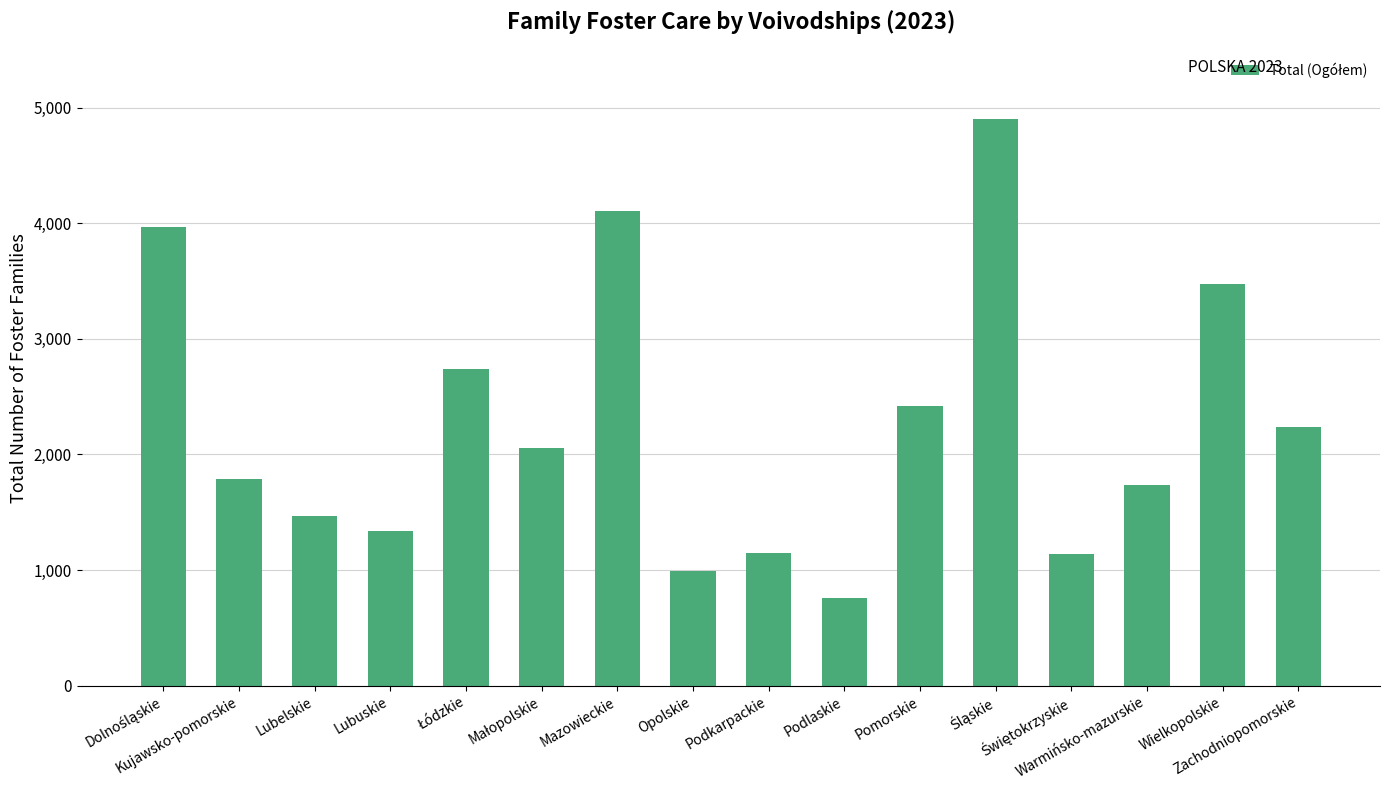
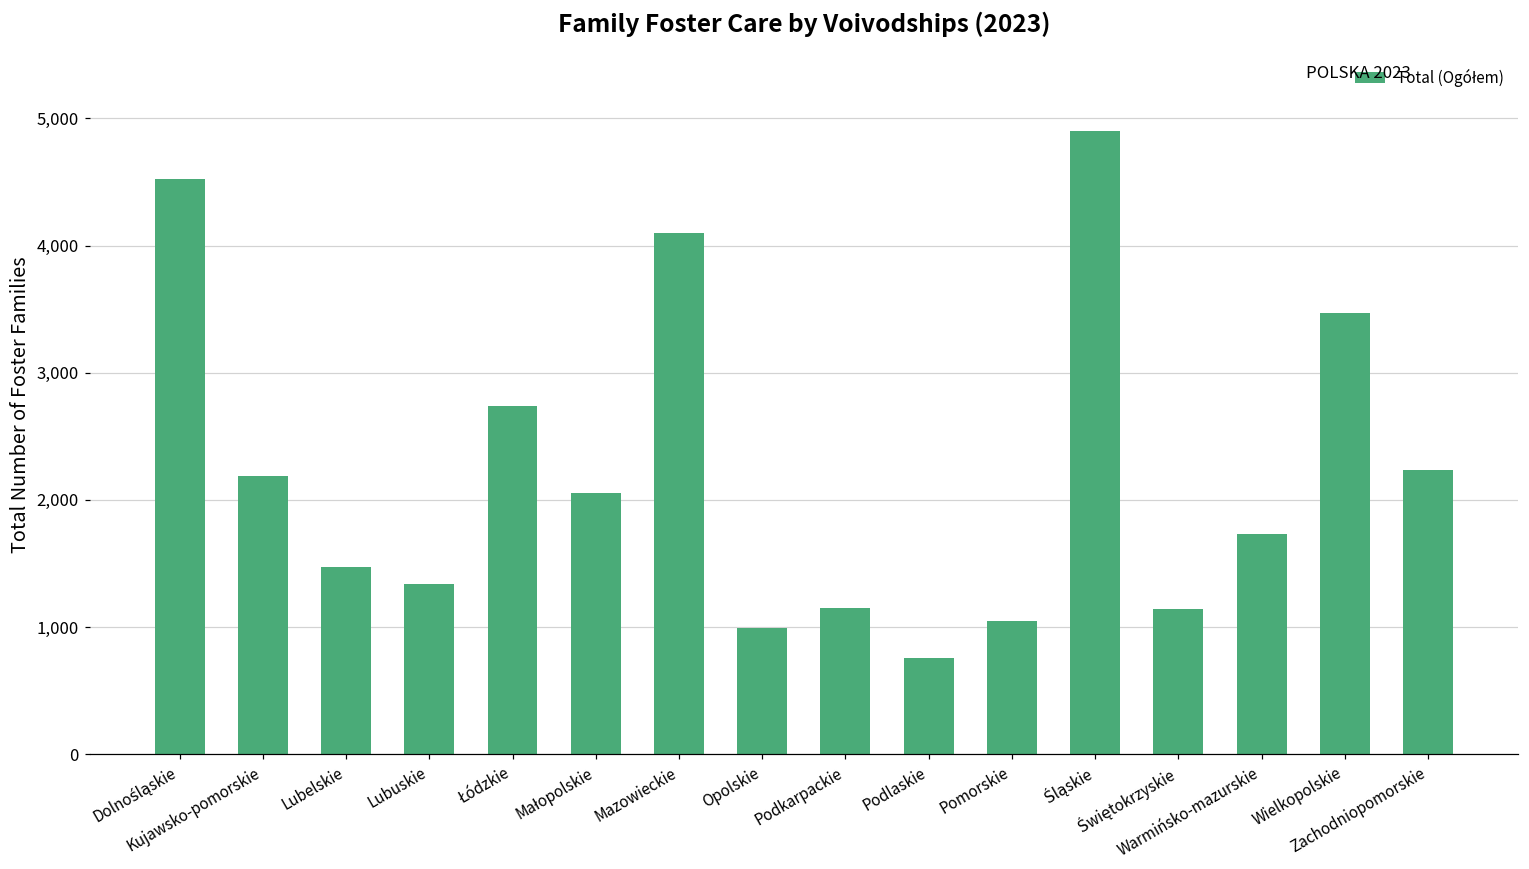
Dolnośląskie: 3,970 -> 4,520
Kujawsko-pomorskie: 1,790 -> 2,190
Pomorskie: 2,420 -> 1,050
